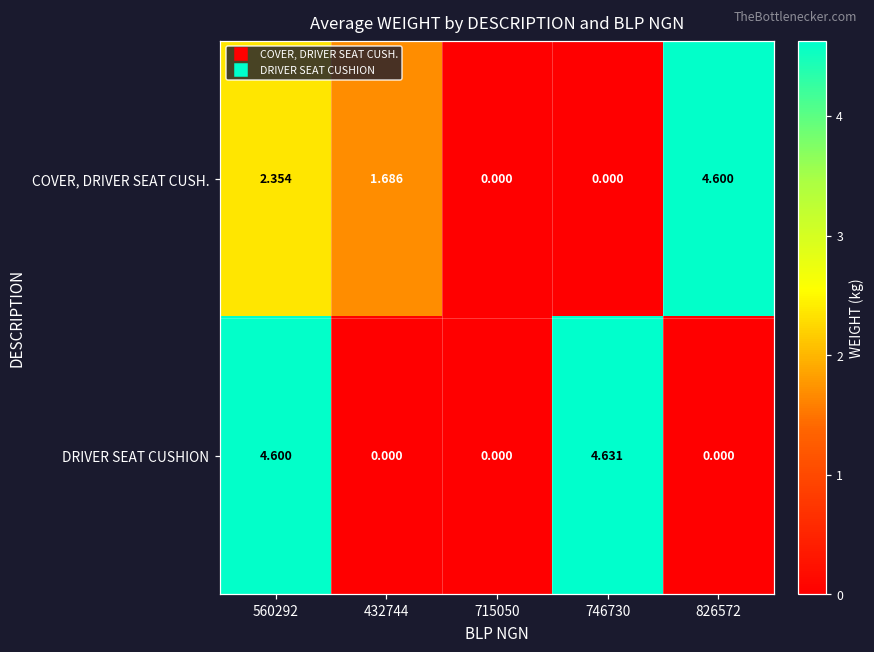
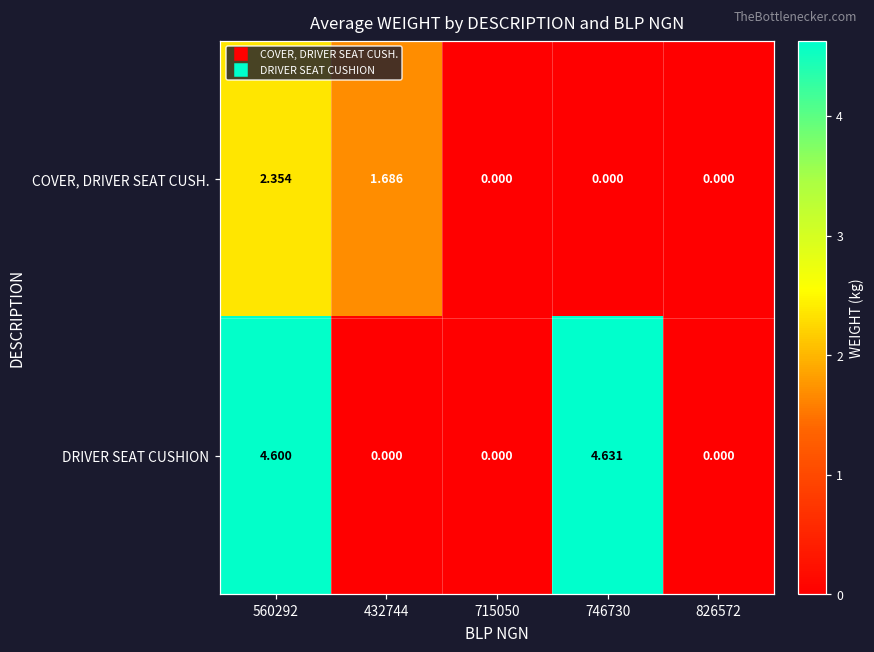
COVER, DRIVER SEAT CUSH., 826572: 4.600 -> 0.000
